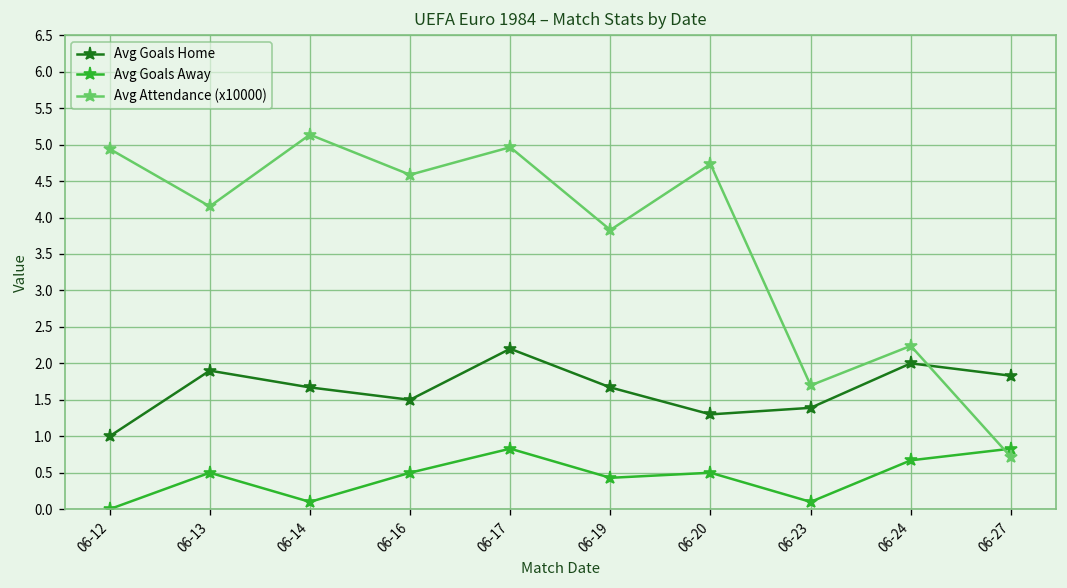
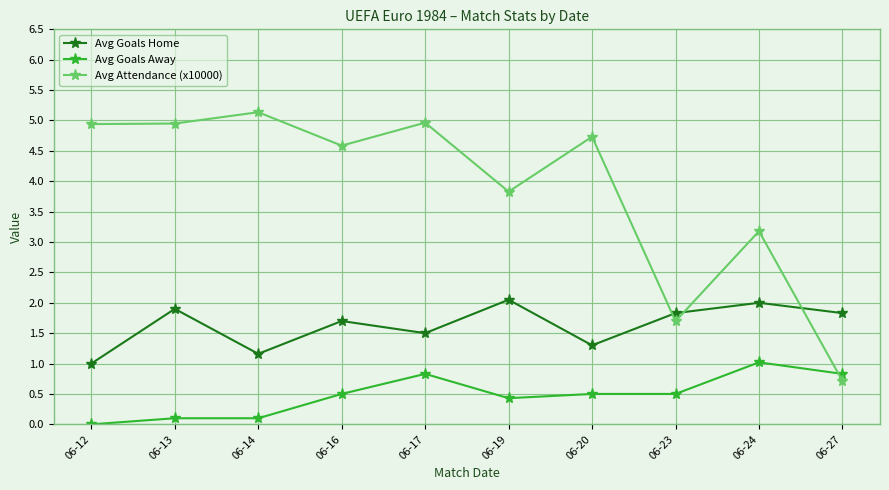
Avg Goals Away, 06-13: 0.5 -> 0.1
Avg Attendance (x10000), 06-13: 4.2 -> 4.9
Avg Goals Home, 06-14: 1.7 -> 1.2
Avg Goals Home, 06-16: 1.5 -> 1.7
Avg Goals Home, 06-17: 2.2 -> 1.5
Avg Goals Home, 06-19: 1.7 -> 2.1
Avg Goals Home, 06-23: 1.4 -> 1.8
Avg Goals Away, 06-23: 0.1 -> 0.5
Avg Goals Away, 06-24: 0.7 -> 1.0
Avg Attendance (x10000), 06-24: 2.2 -> 3.2
